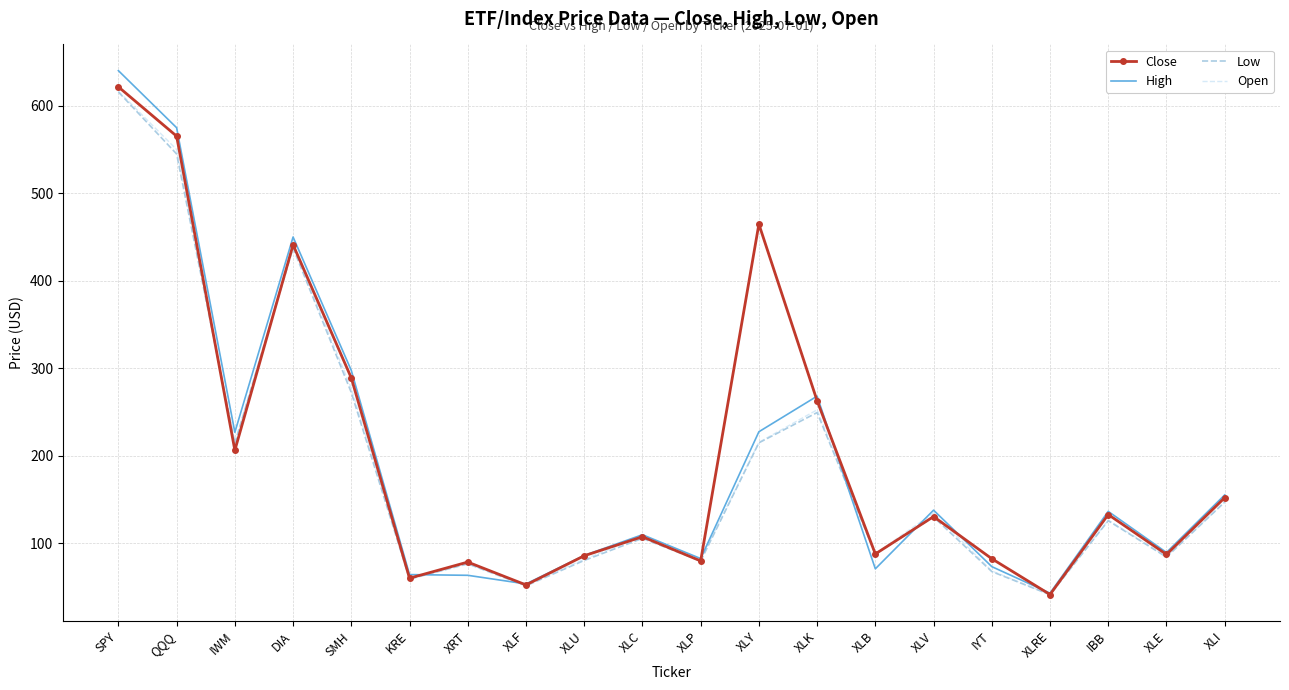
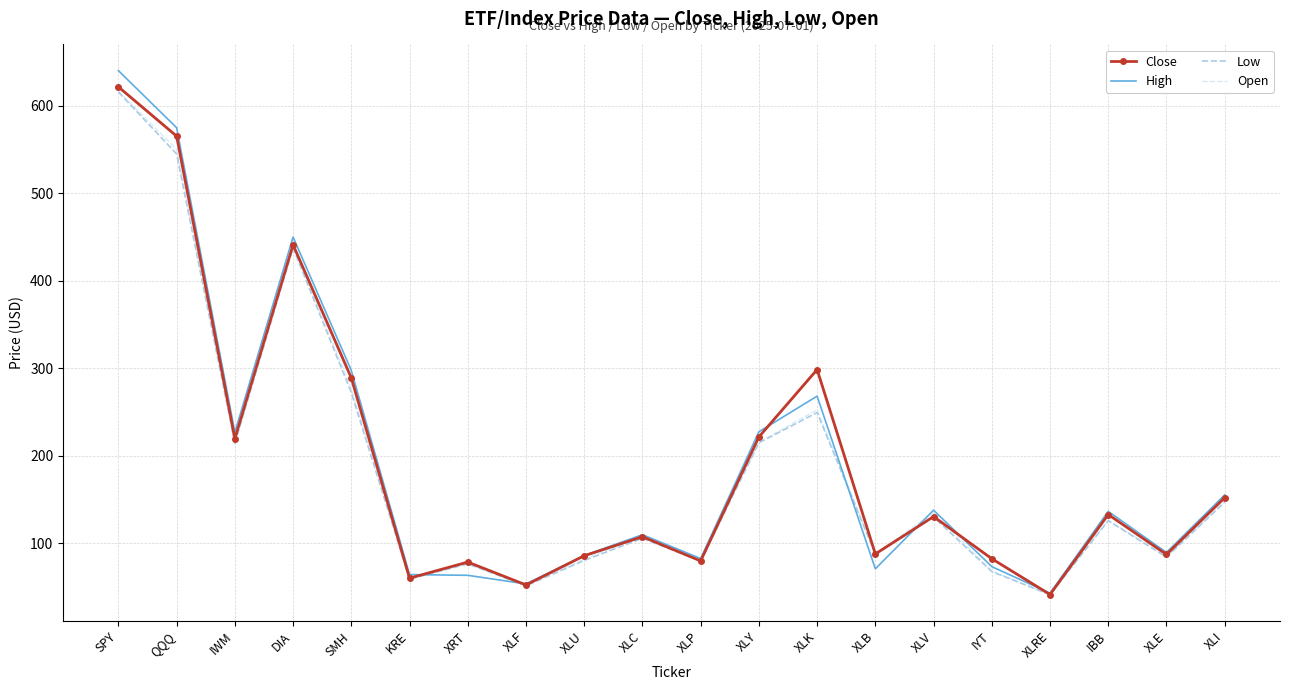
Close, IWM: 210 -> 220
Close, XLY: 460 -> 220
Close, XLK: 260 -> 300
